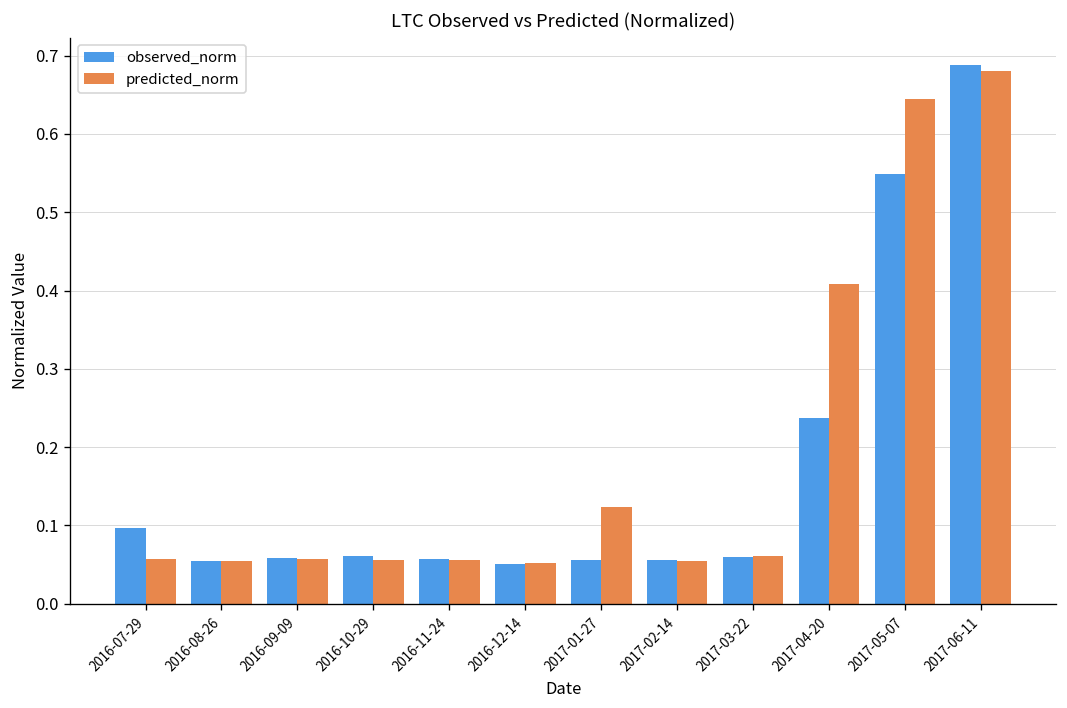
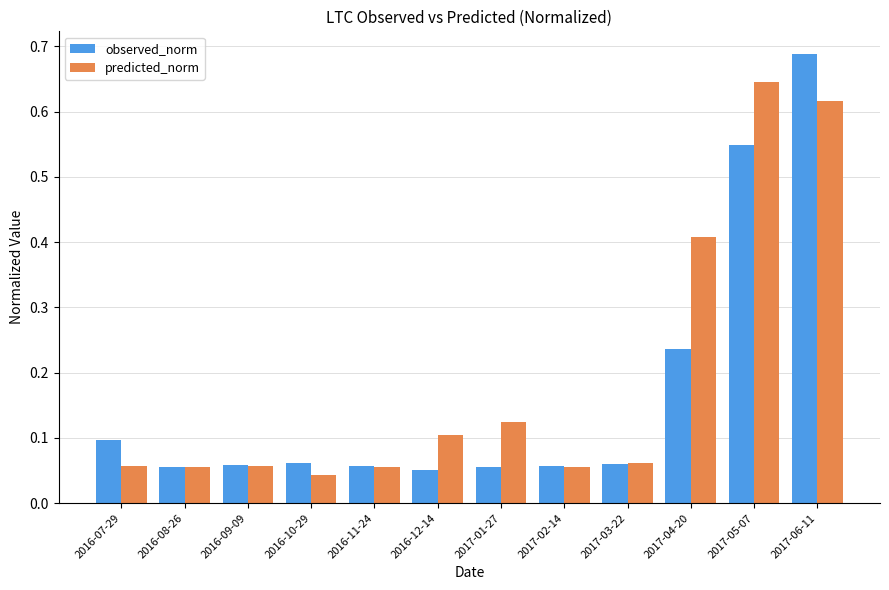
predicted_norm, 2016-10-29: 0.06 -> 0.04
predicted_norm, 2016-12-14: 0.05 -> 0.11
predicted_norm, 2017-06-11: 0.68 -> 0.62
